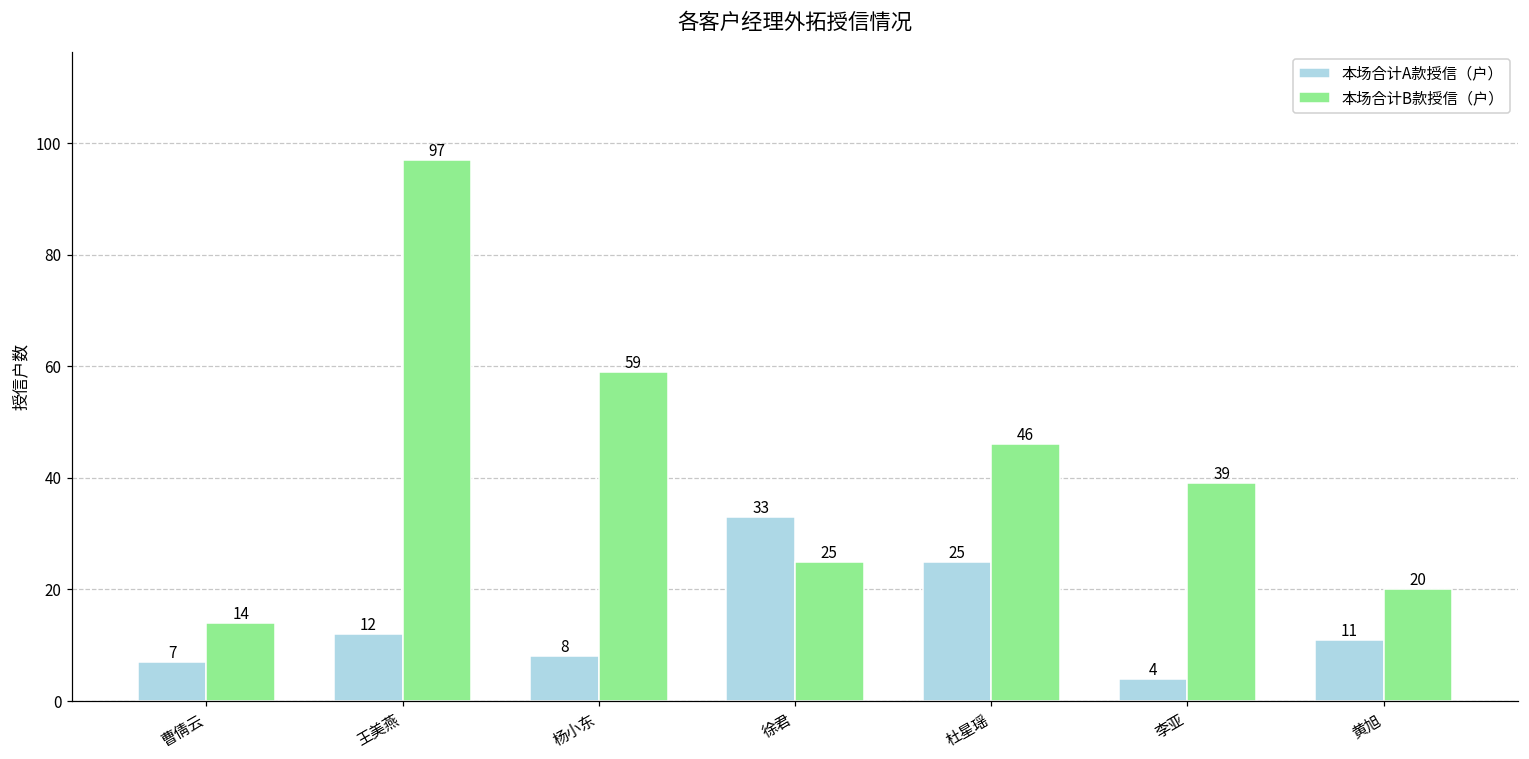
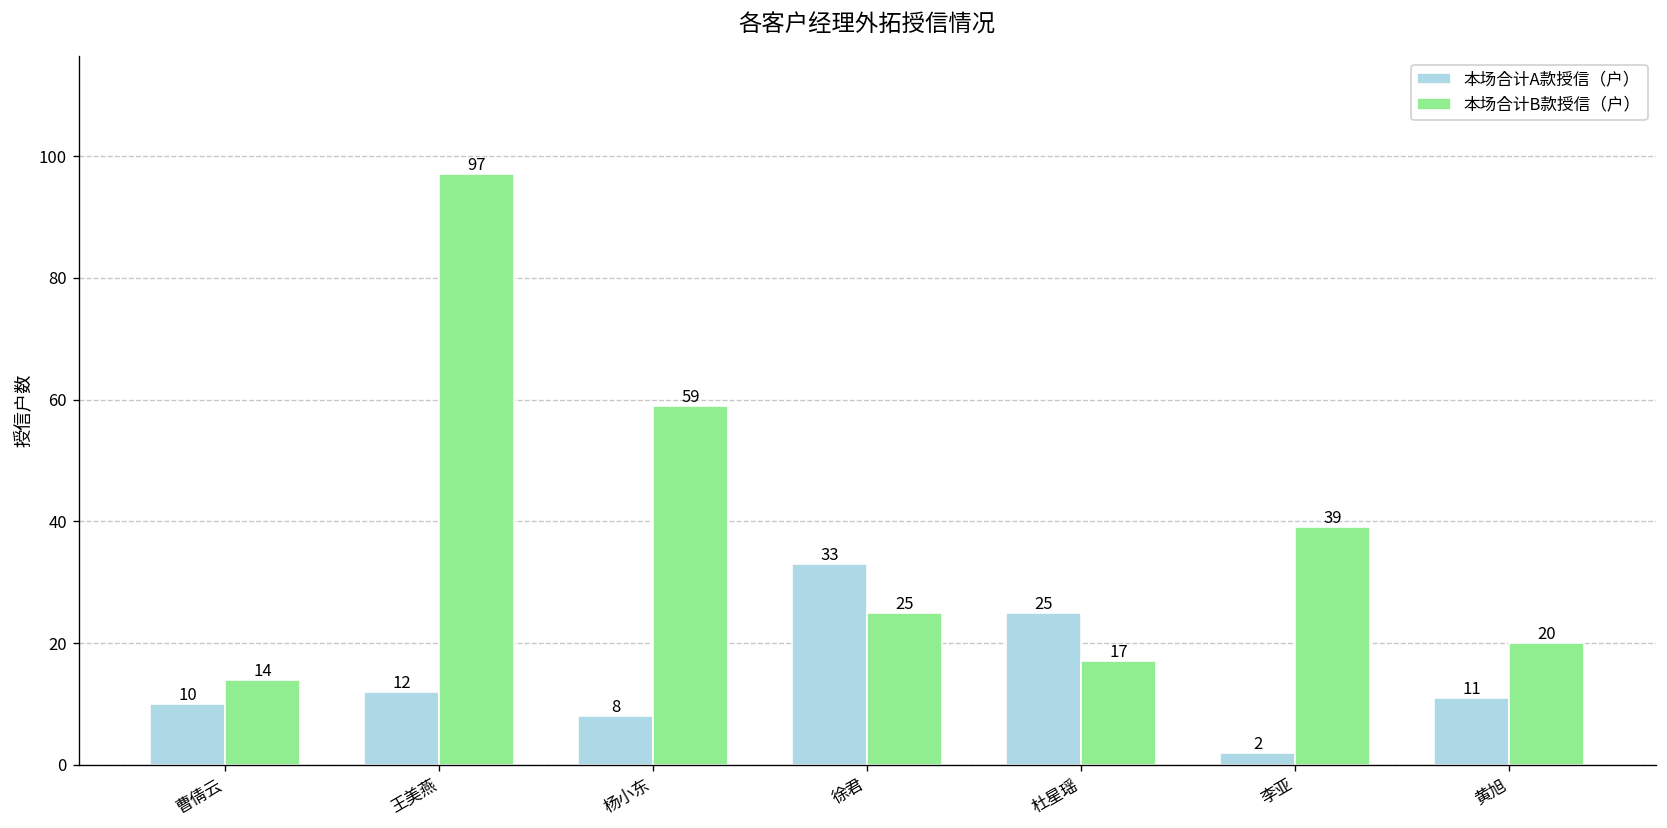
本场合计A款授信（户）, 曹倩云: 7 -> 10
本场合计B款授信（户）, 杜星瑶: 46 -> 17
本场合计A款授信（户）, 李亚: 4 -> 2
